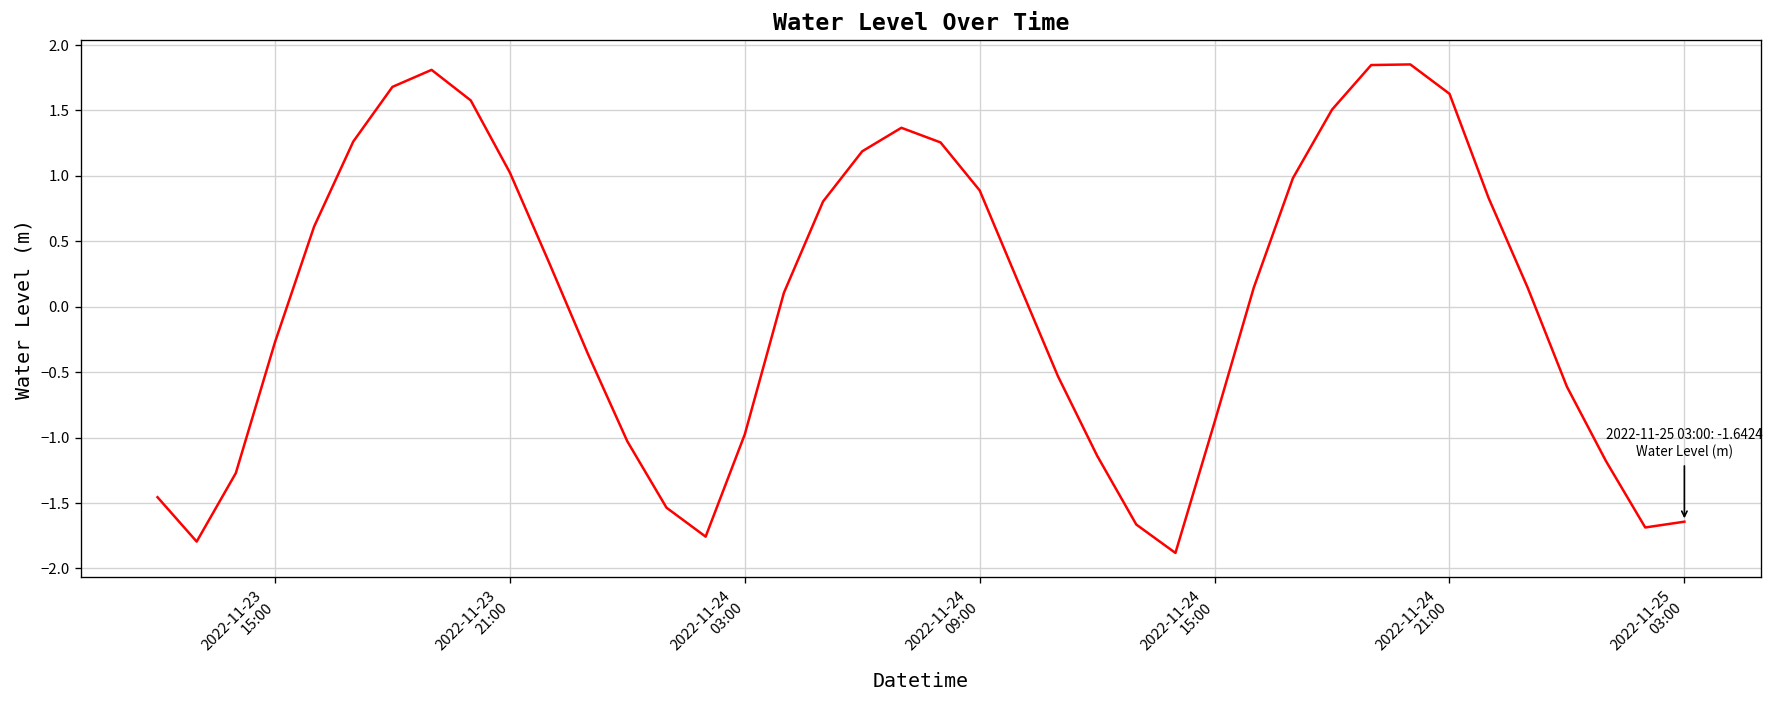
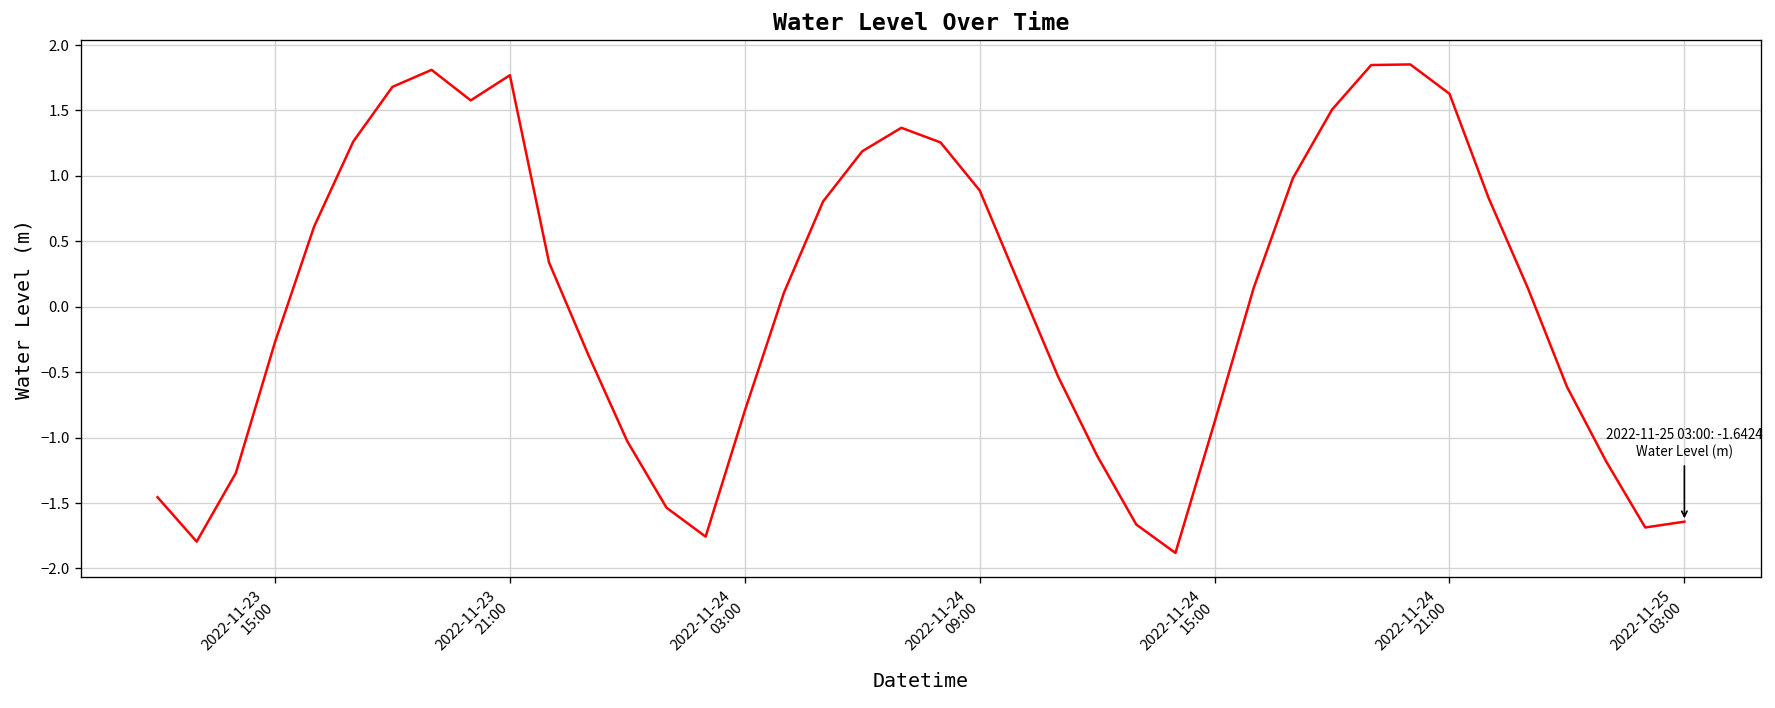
2022-11-23 21:00: 1.03 -> 1.77
2022-11-24 03:00: -0.98 -> -0.80
